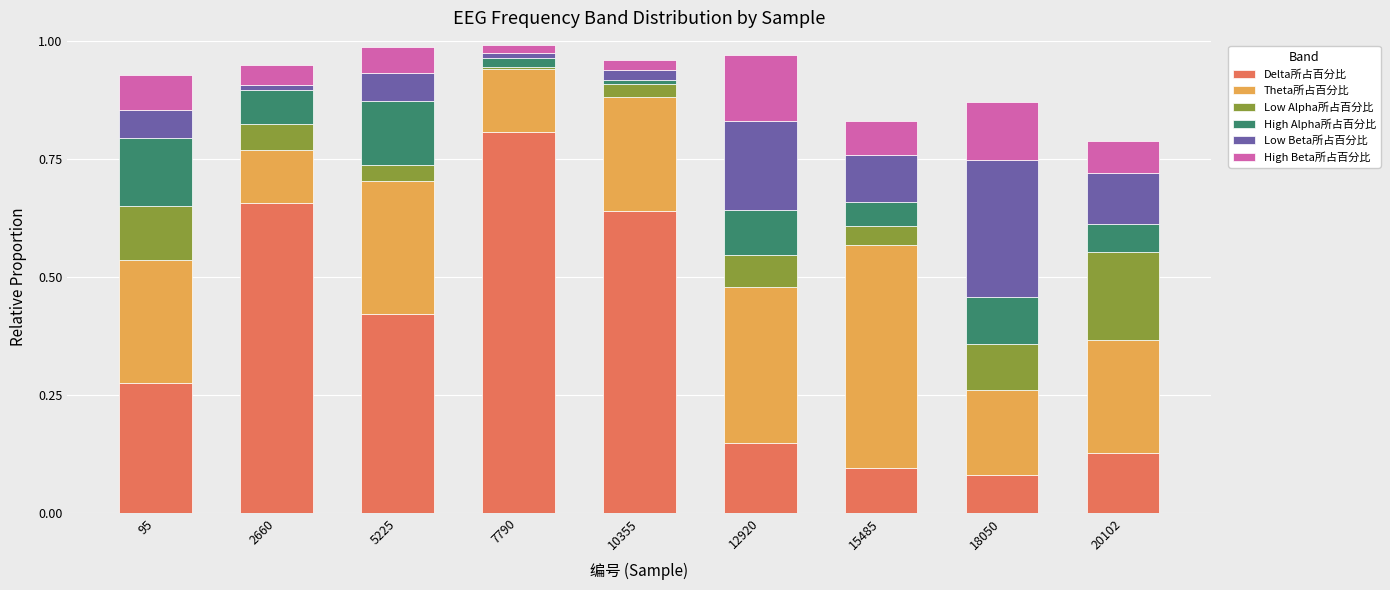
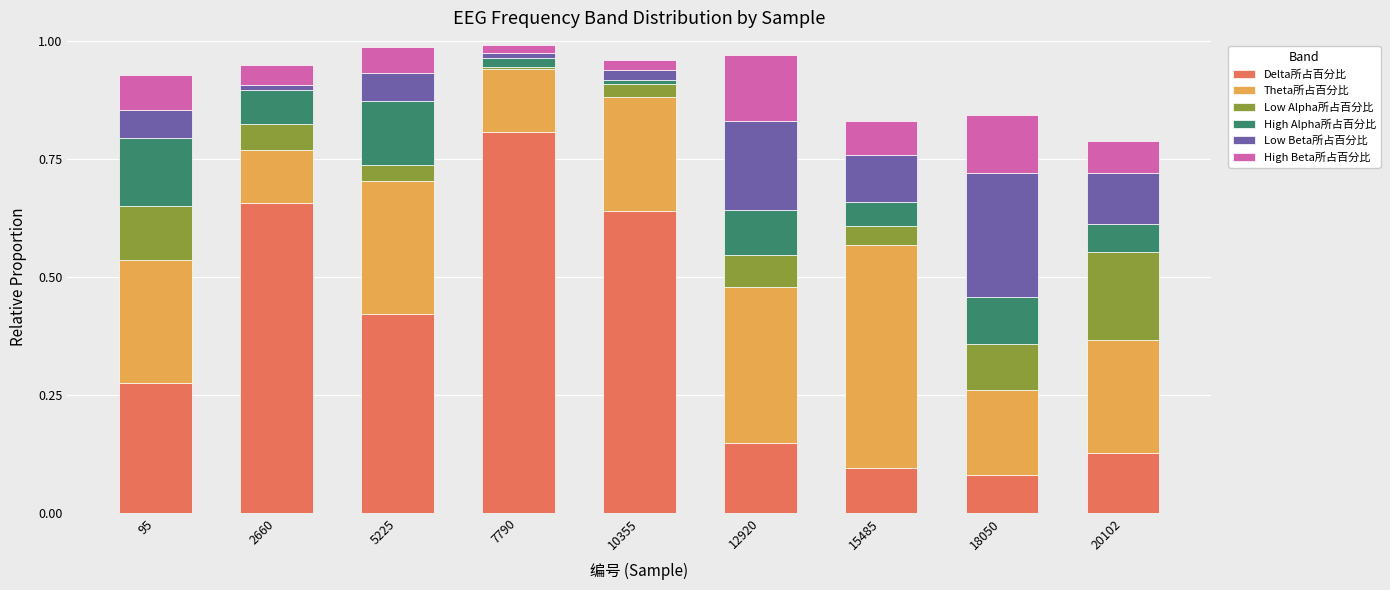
Low Beta所占百分比, 18050: 0.29 -> 0.26
